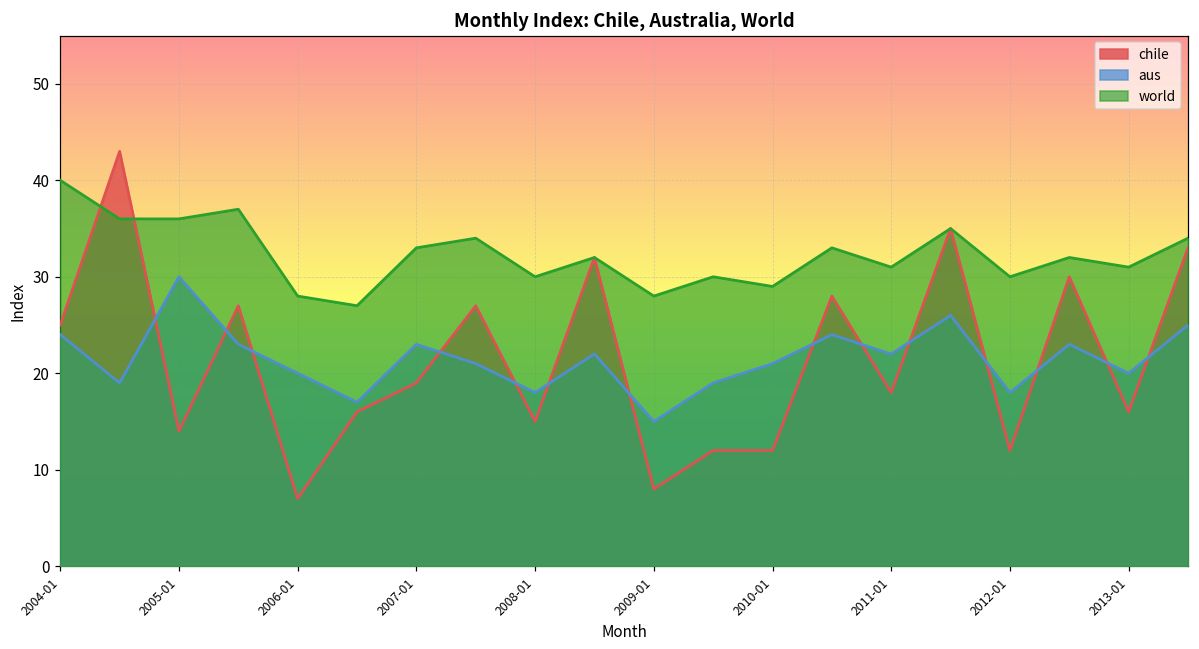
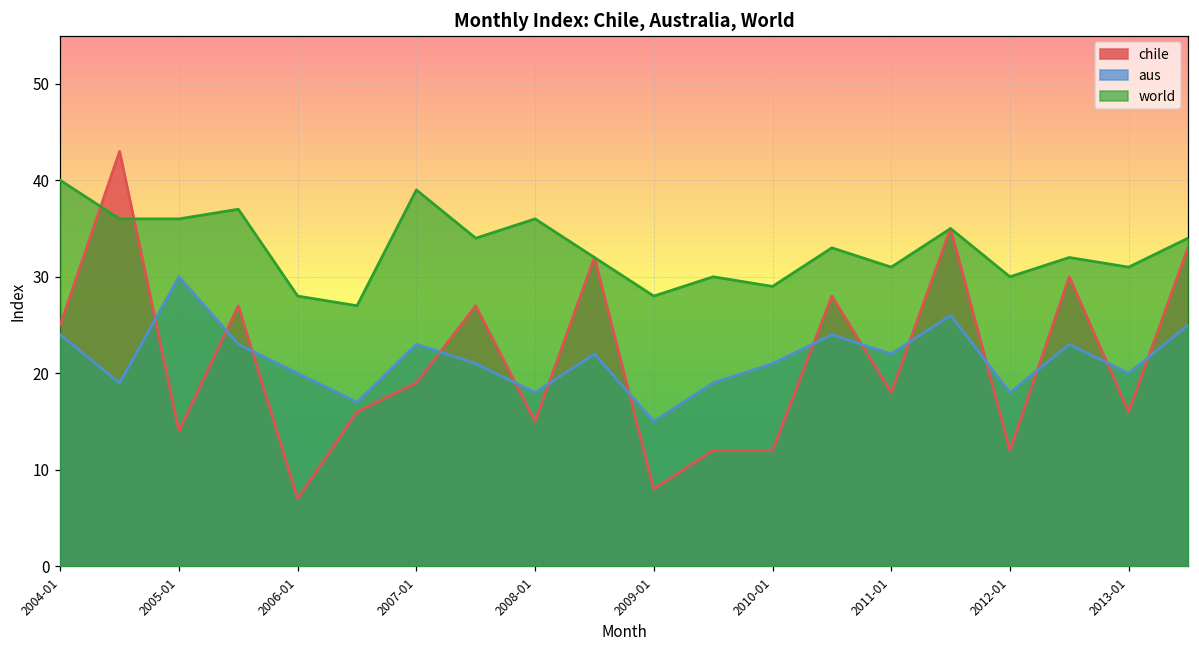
world, 2007-01: 33 -> 39
world, 2008-01: 30 -> 36
